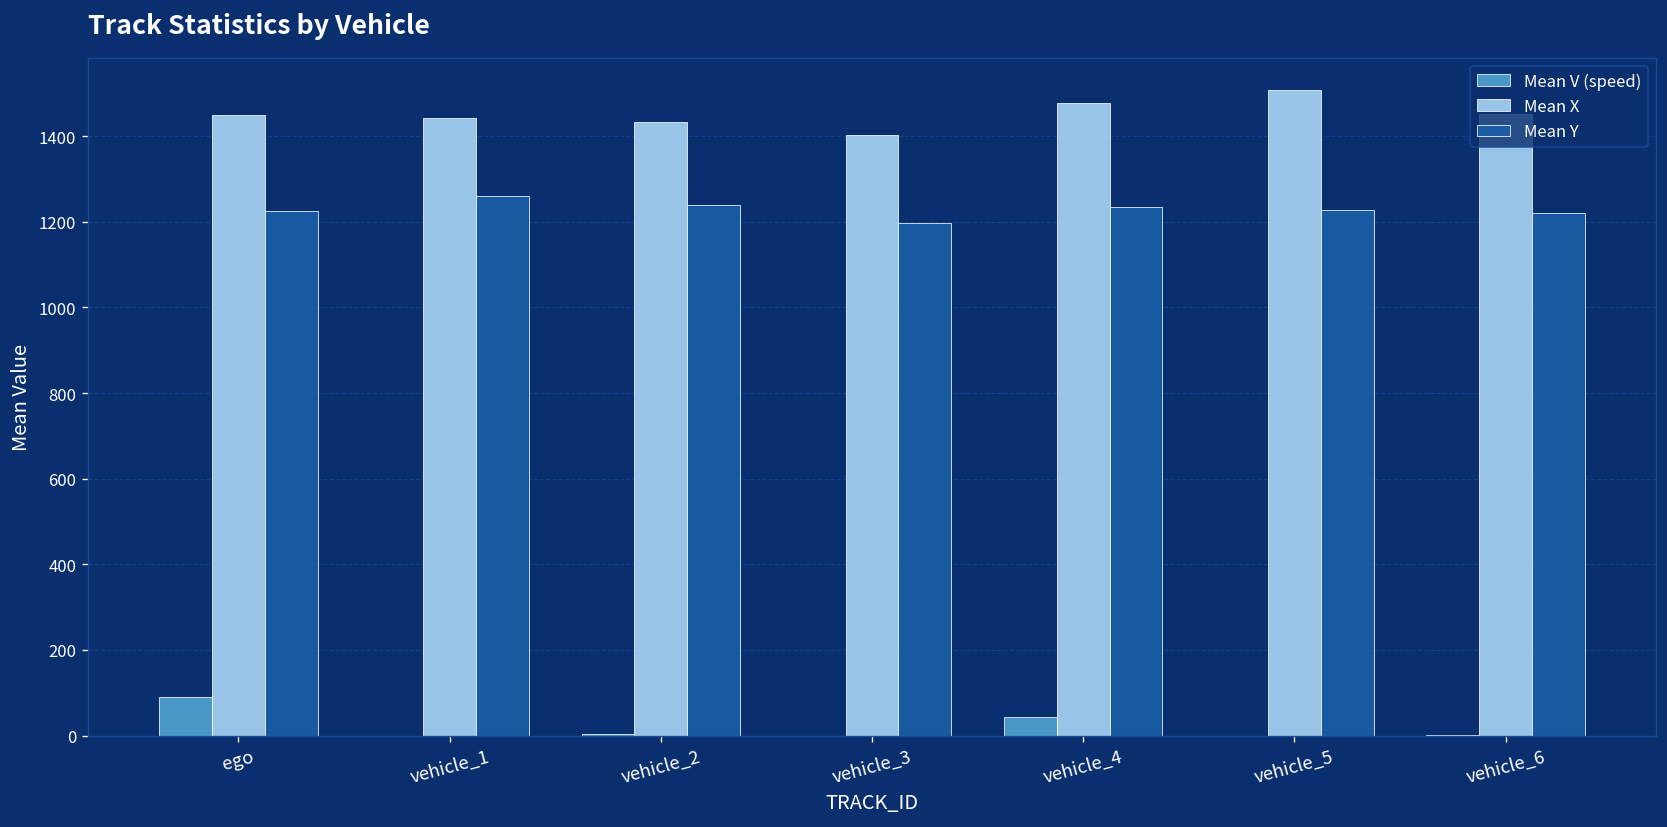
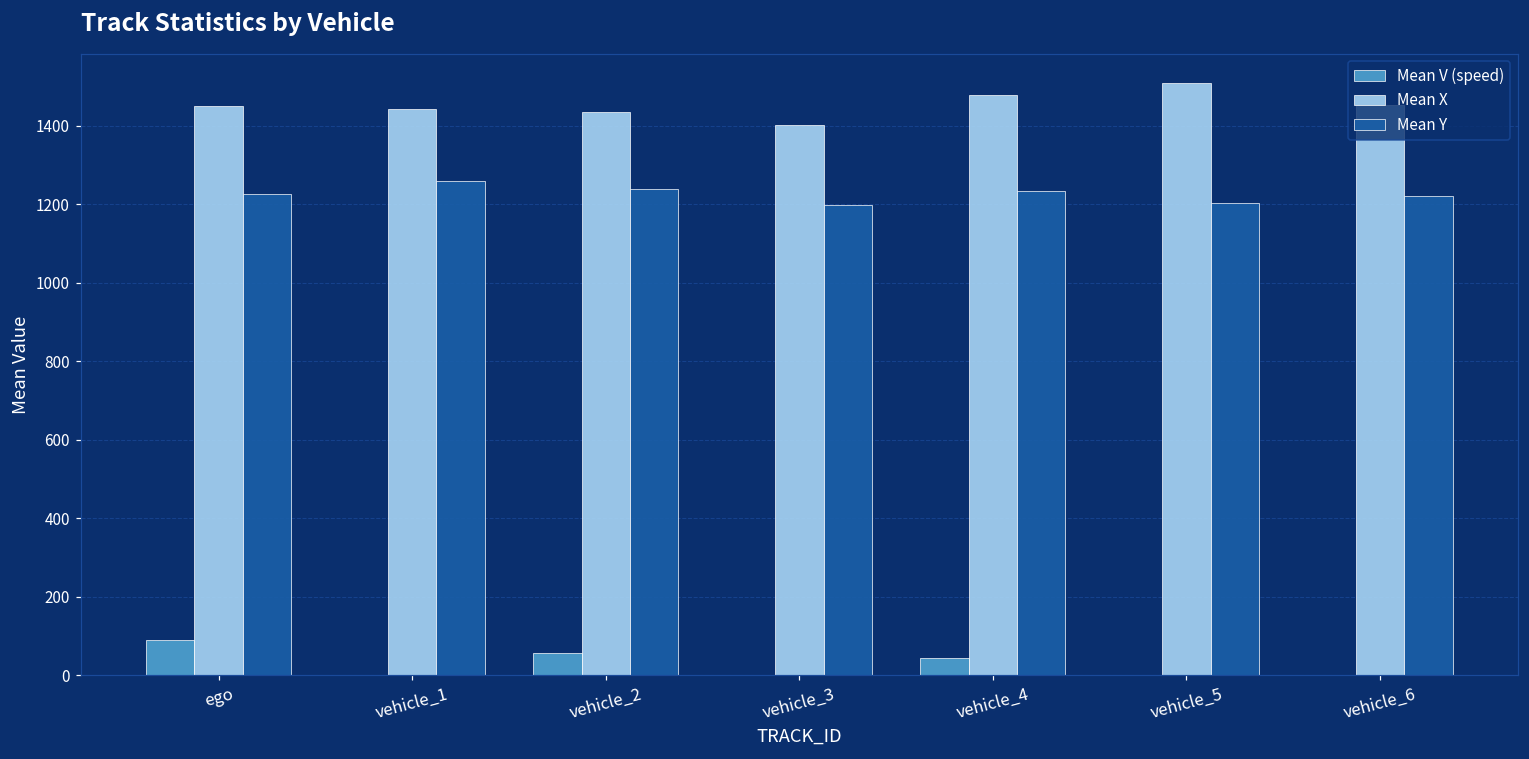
Mean V (speed), vehicle_2: 0 -> 60
Mean Y, vehicle_5: 1230 -> 1200
